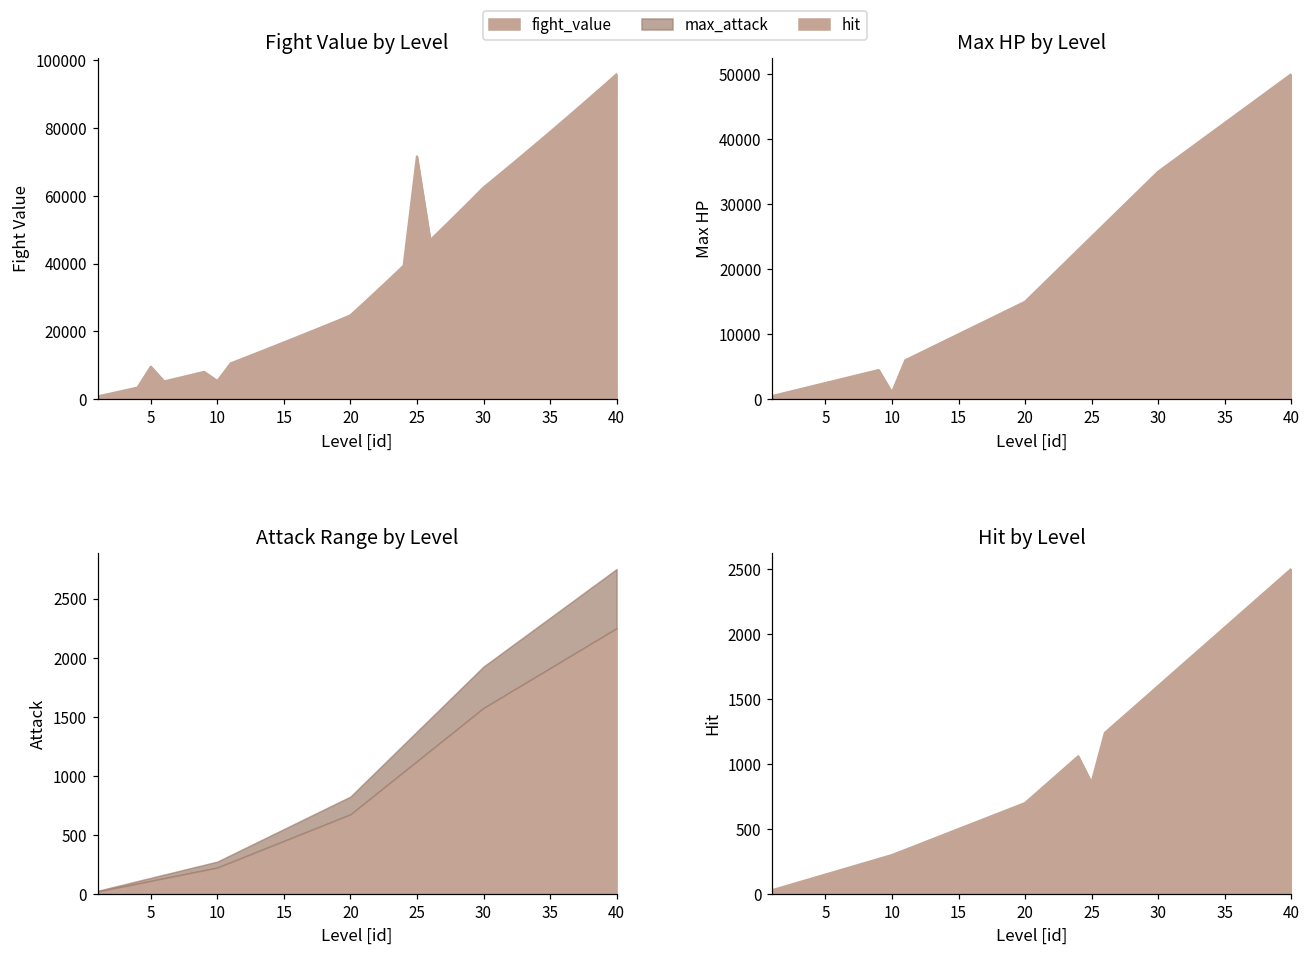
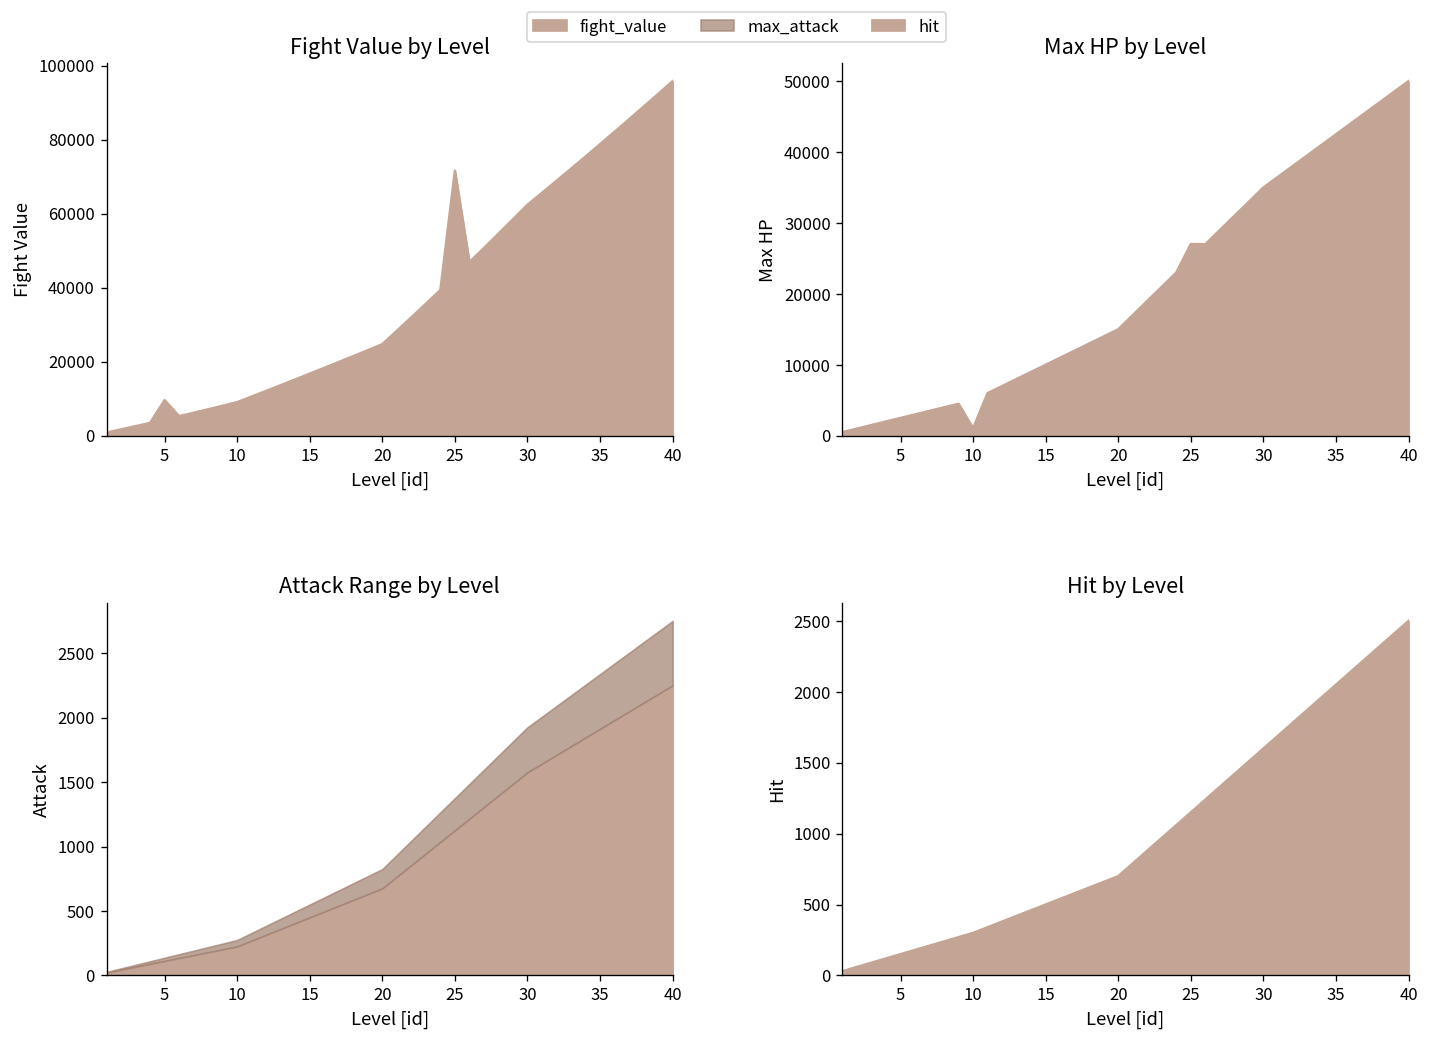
Fight Value by Level, 10: 5000 -> 9000
Max HP by Level, 25: 25000 -> 27000
Hit by Level, 25: 860 -> 1150
